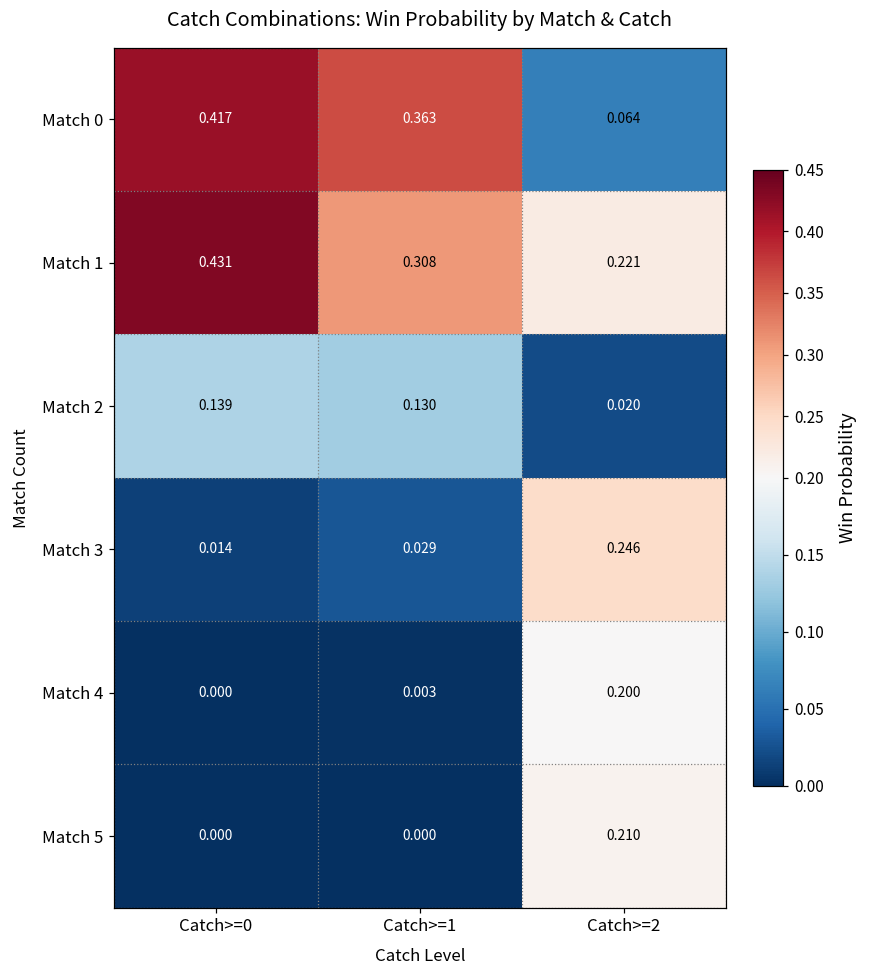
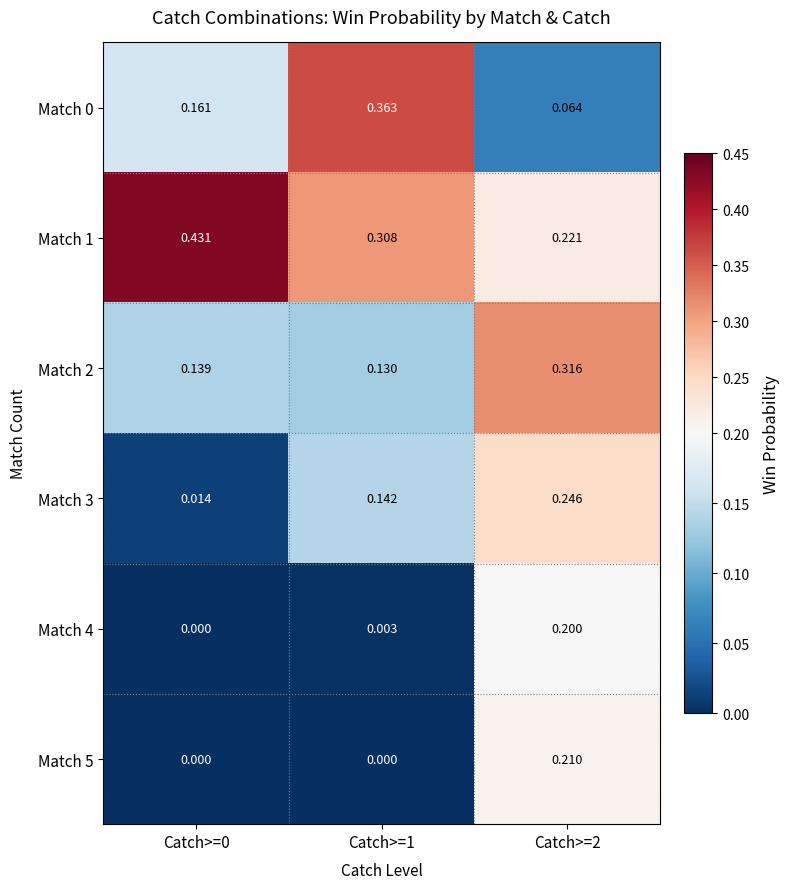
Match 0, Catch>=0: 0.417 -> 0.161
Match 2, Catch>=2: 0.020 -> 0.316
Match 3, Catch>=1: 0.029 -> 0.142
